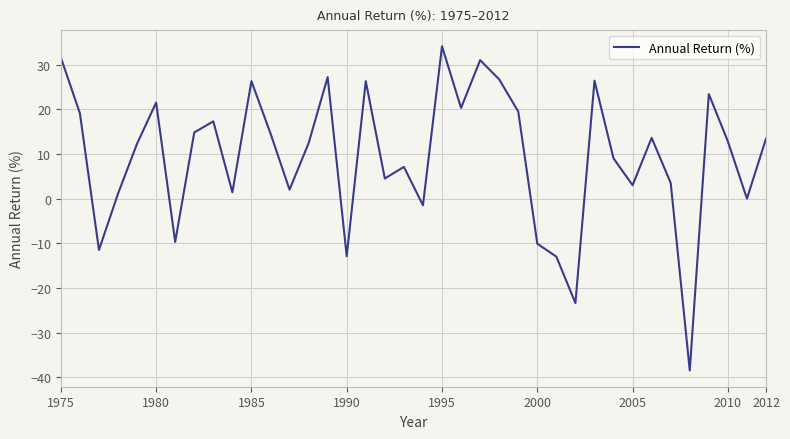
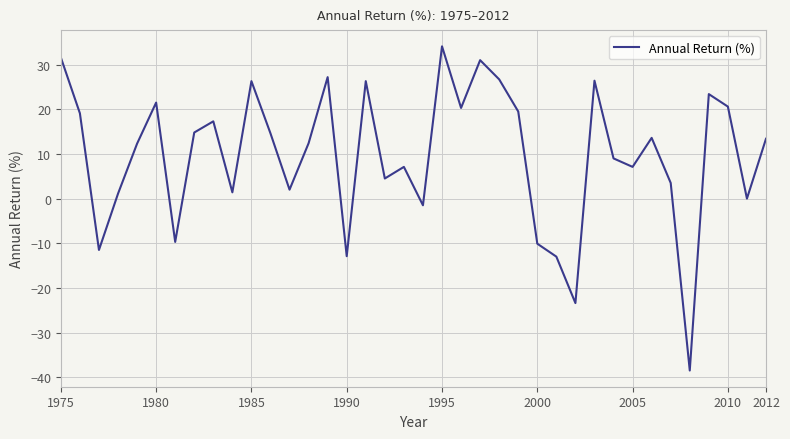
2005: 3 -> 7
2010: 13 -> 21
